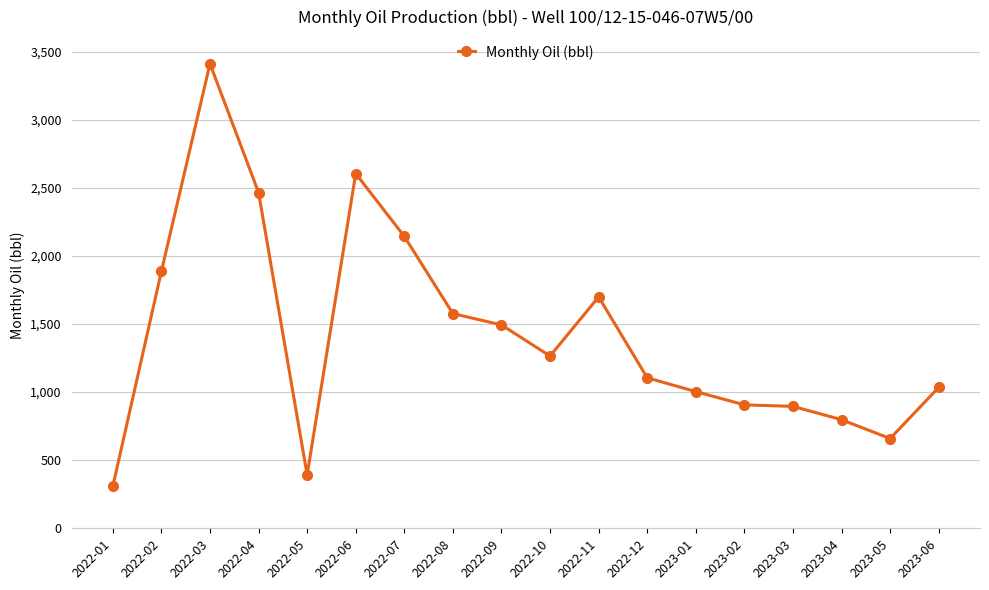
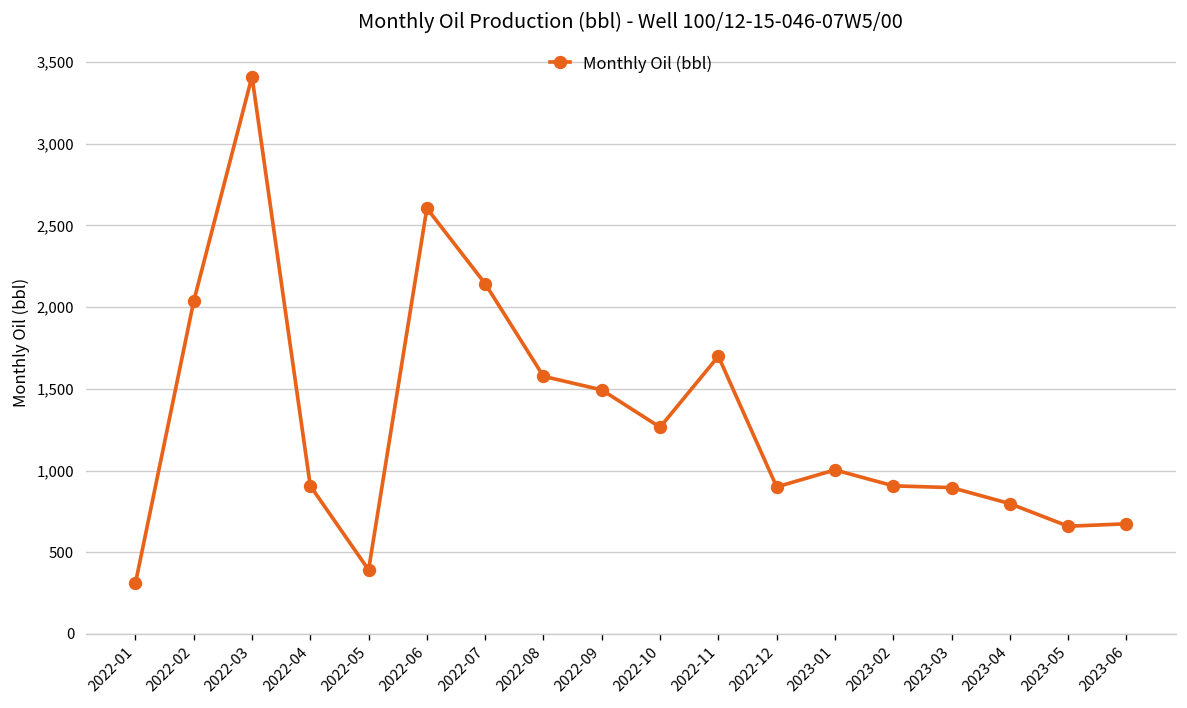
2022-02: 1,890 -> 2,030
2022-04: 2,470 -> 910
2022-12: 1,110 -> 900
2023-06: 1,030 -> 670
